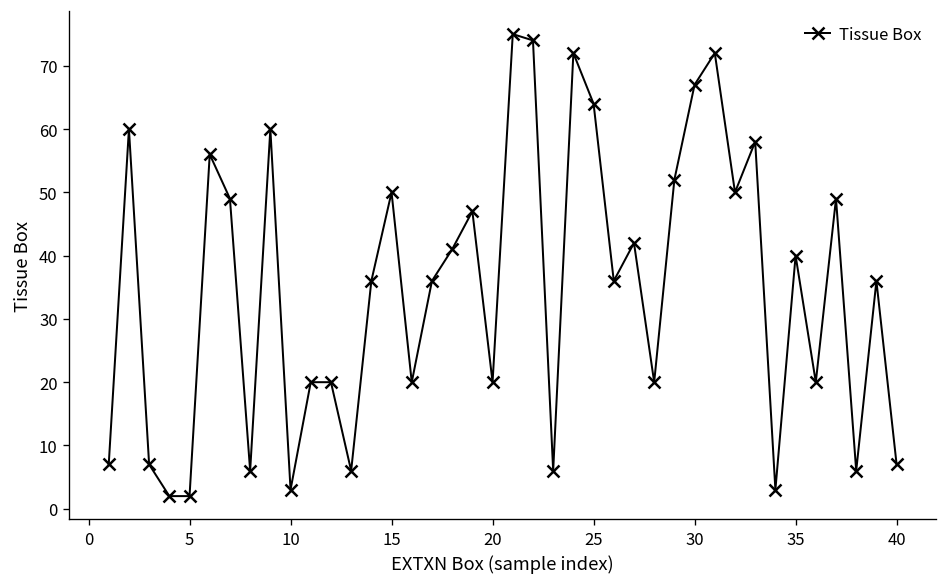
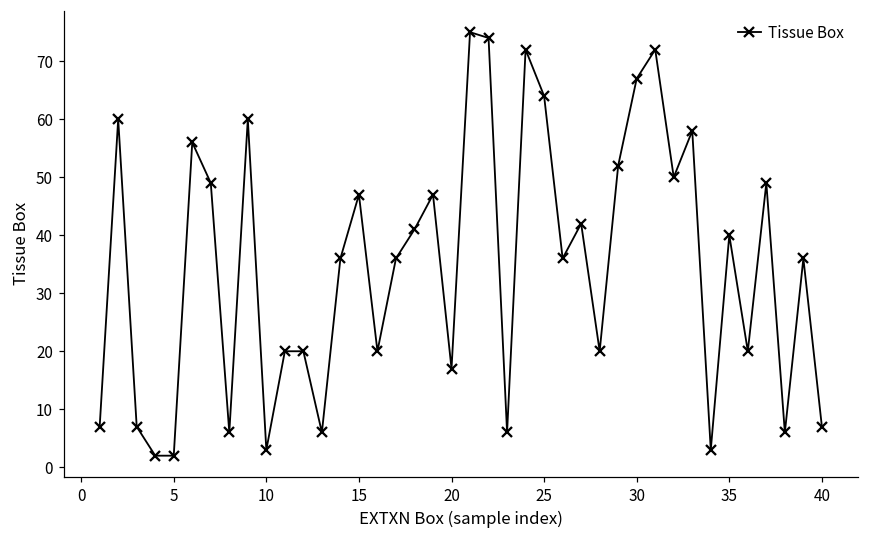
15: 50 -> 47
20: 20 -> 17
